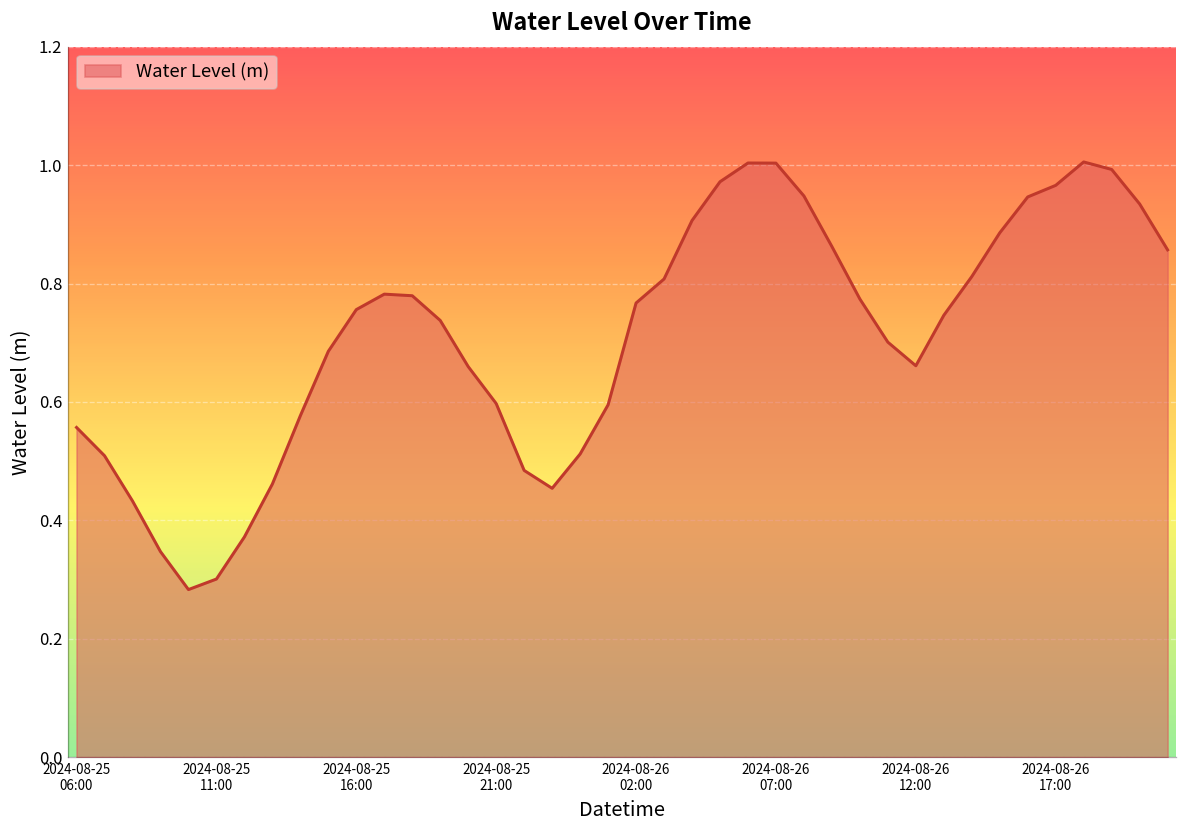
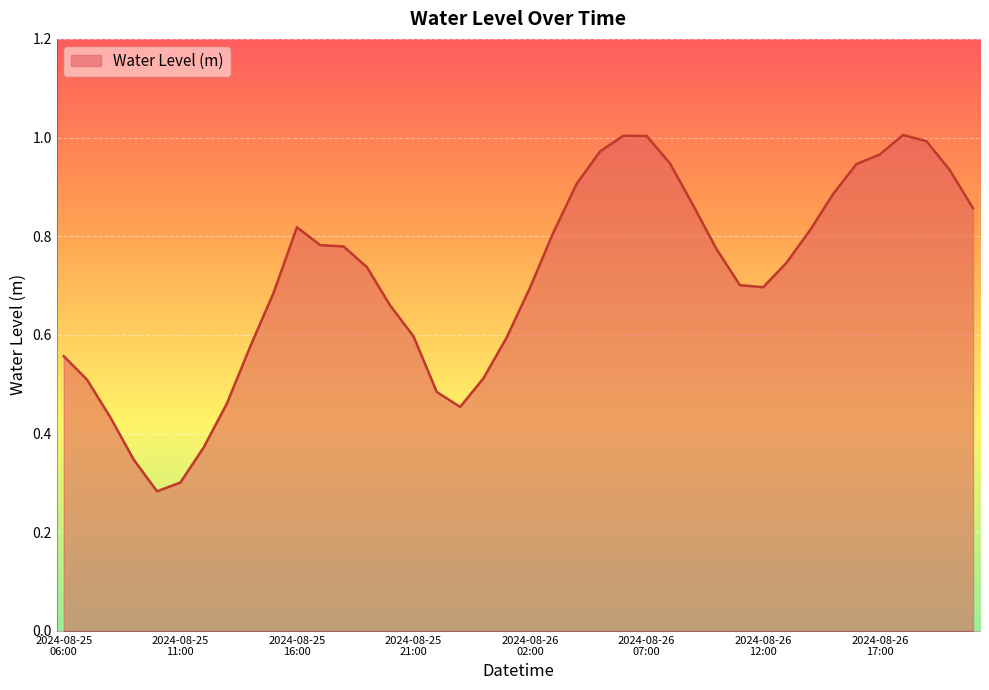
2024-08-25 16:00: 0.76 -> 0.82
2024-08-26 02:00: 0.77 -> 0.70
2024-08-26 12:00: 0.66 -> 0.70
